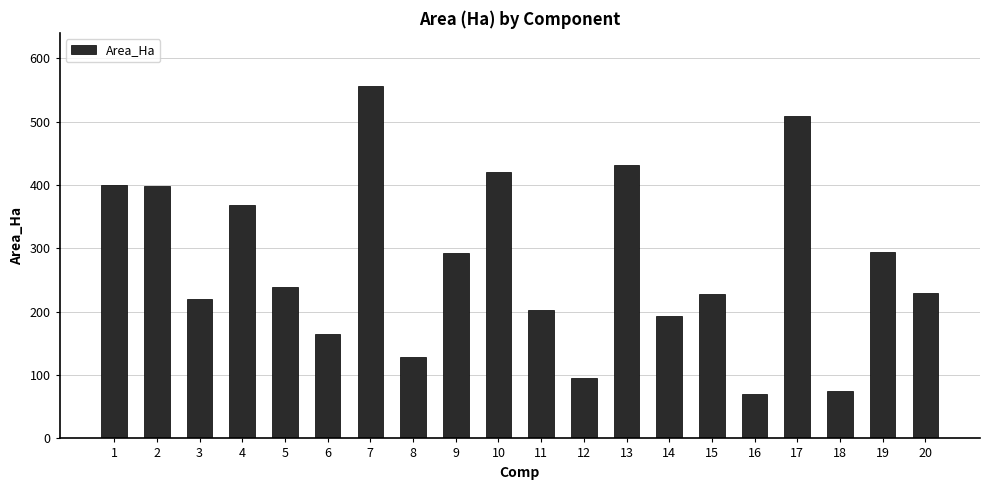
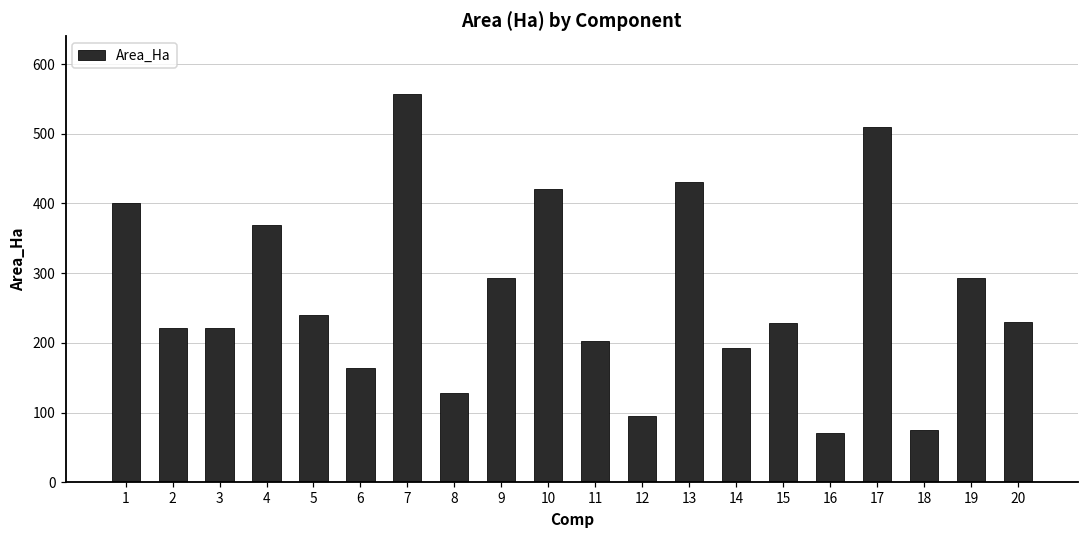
2: 400 -> 220
